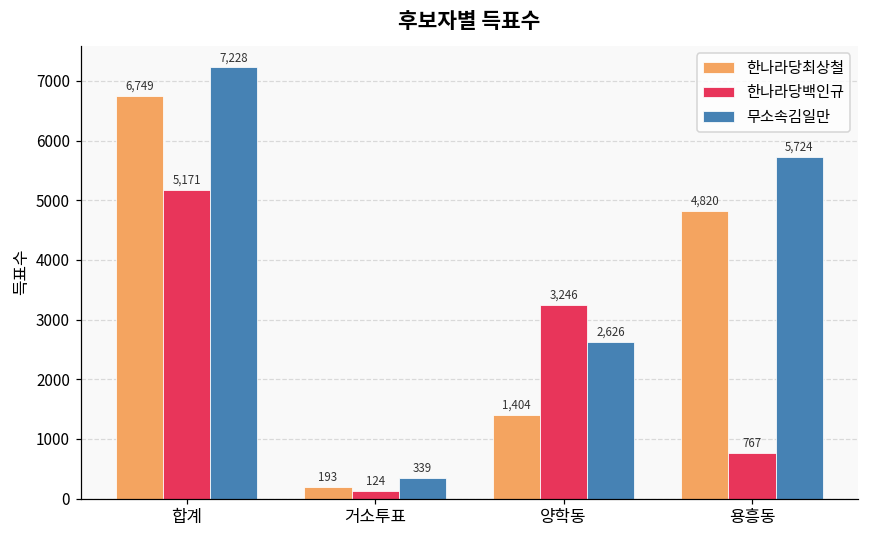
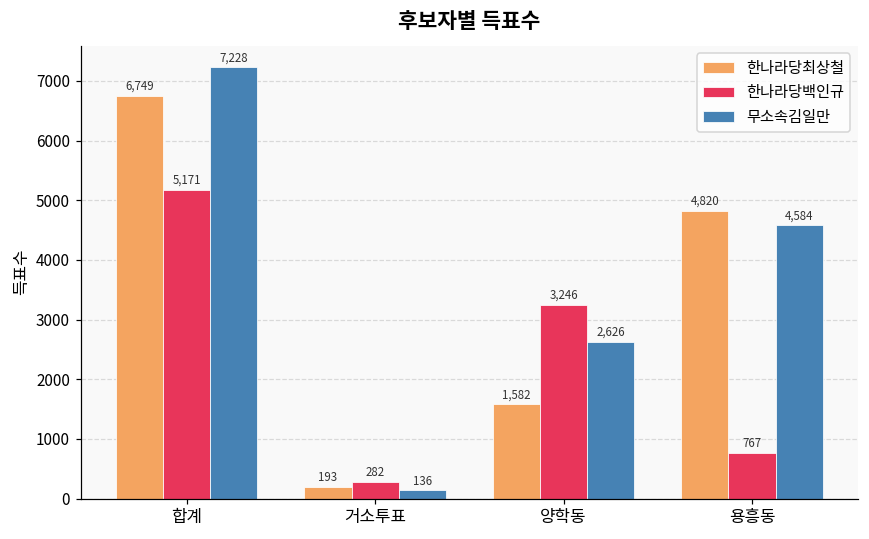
한나라당백인규, 거소투표: 124 -> 282
무소속김일만, 거소투표: 339 -> 136
한나라당최상철, 양학동: 1,404 -> 1,582
무소속김일만, 용흥동: 5,724 -> 4,584
